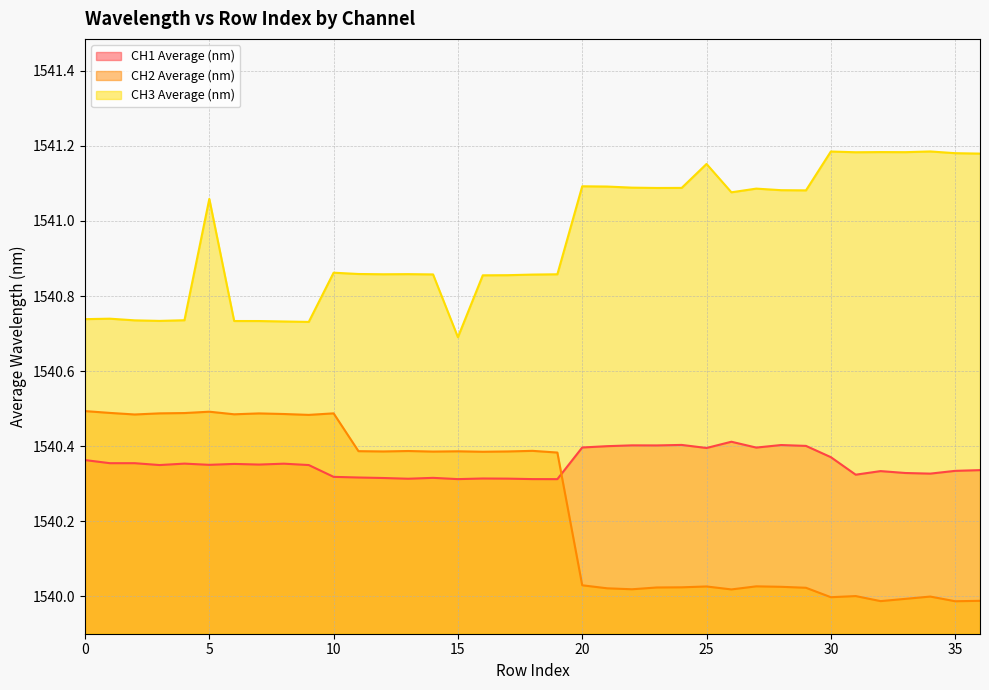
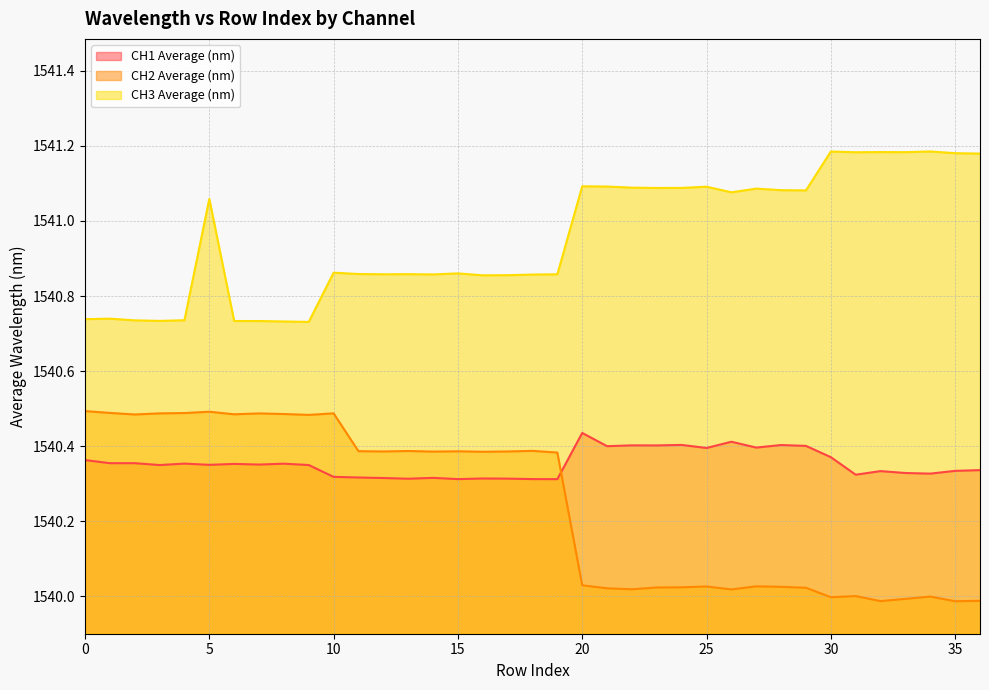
CH3 Average (nm), 15: 1540.69 -> 1540.86
CH1 Average (nm), 20: 1540.40 -> 1540.44
CH3 Average (nm), 25: 1541.15 -> 1541.09
